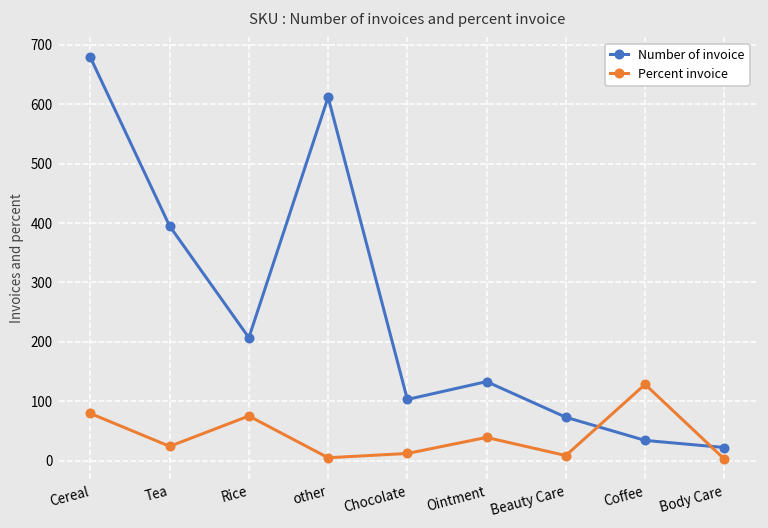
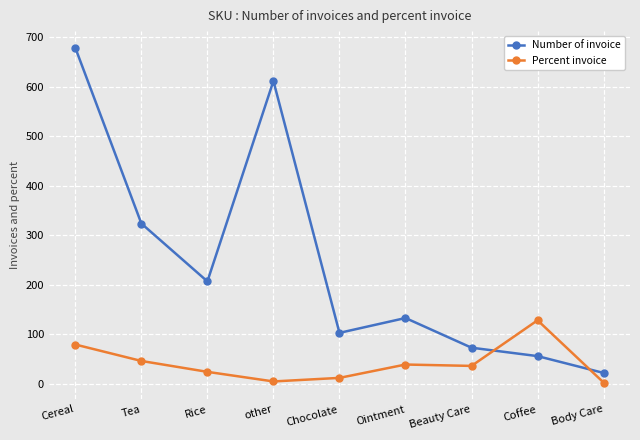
Number of invoice, Tea: 400 -> 320
Percent invoice, Tea: 20 -> 50
Percent invoice, Rice: 80 -> 20
Percent invoice, Beauty Care: 10 -> 40
Number of invoice, Coffee: 30 -> 60
